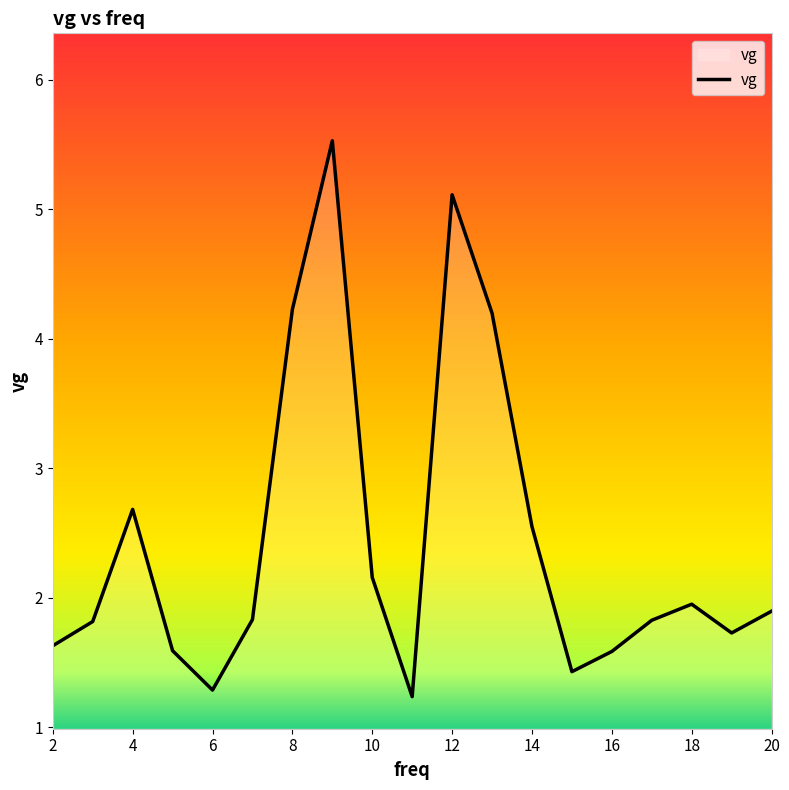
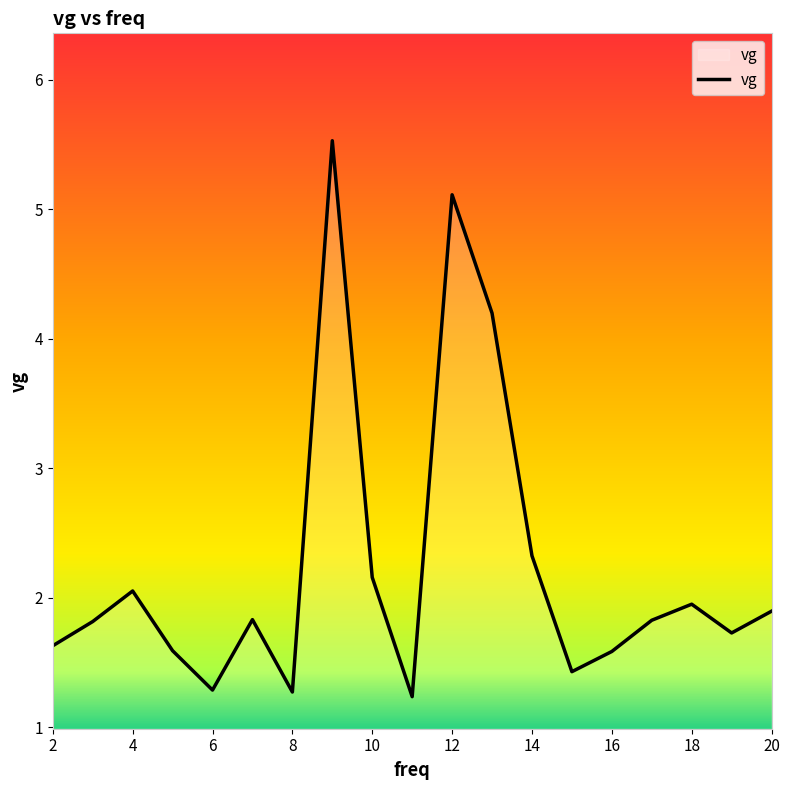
4: 2.68 -> 2.05
8: 4.23 -> 1.27
14: 2.55 -> 2.33
